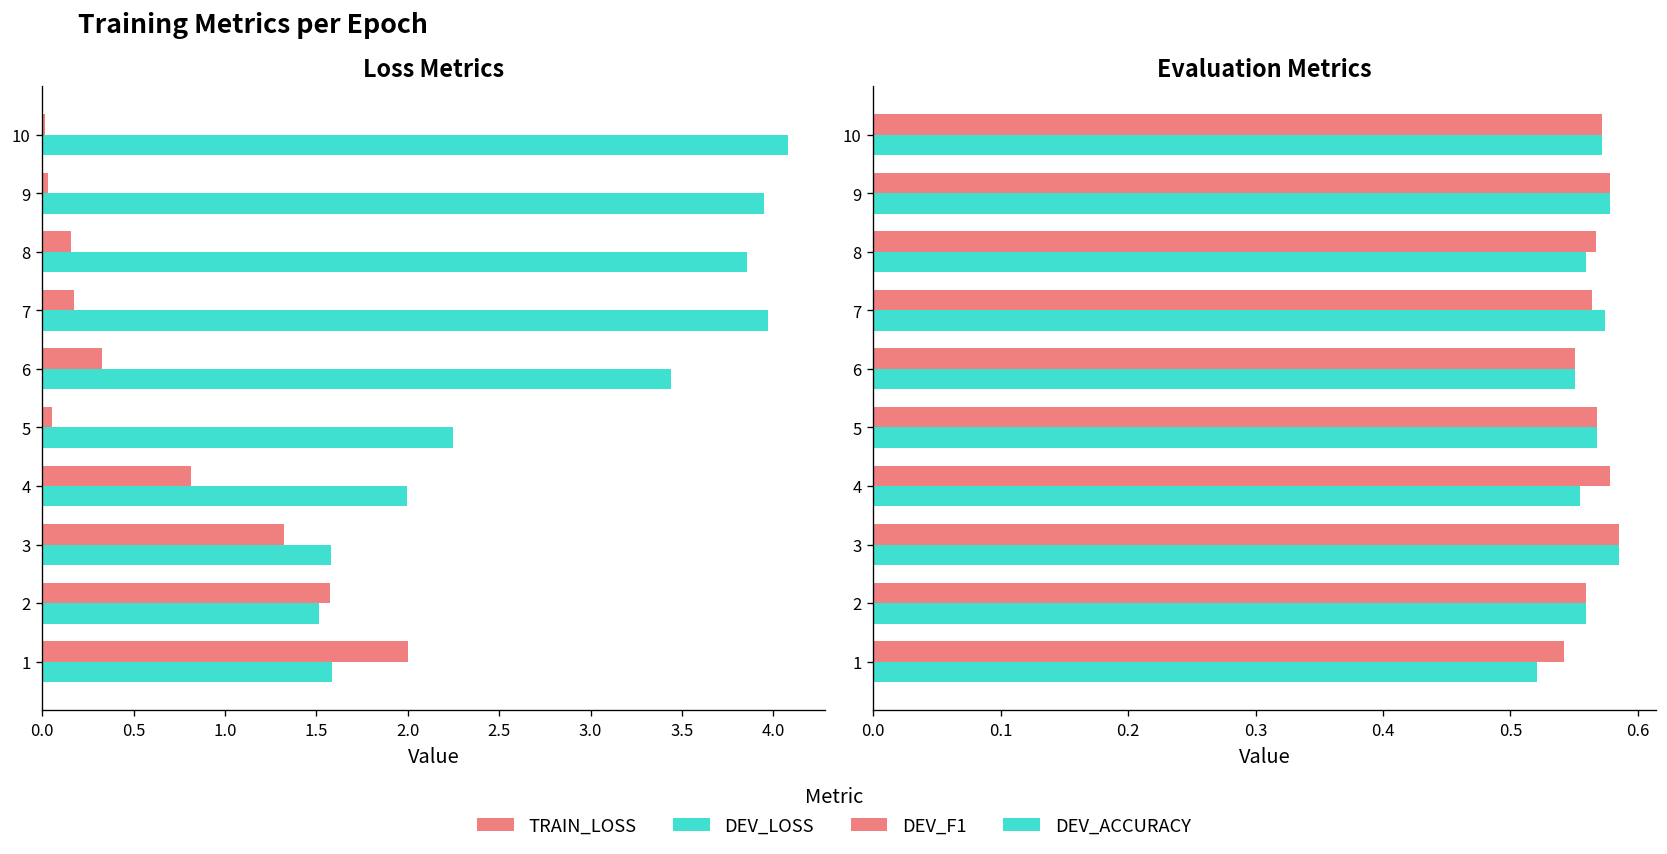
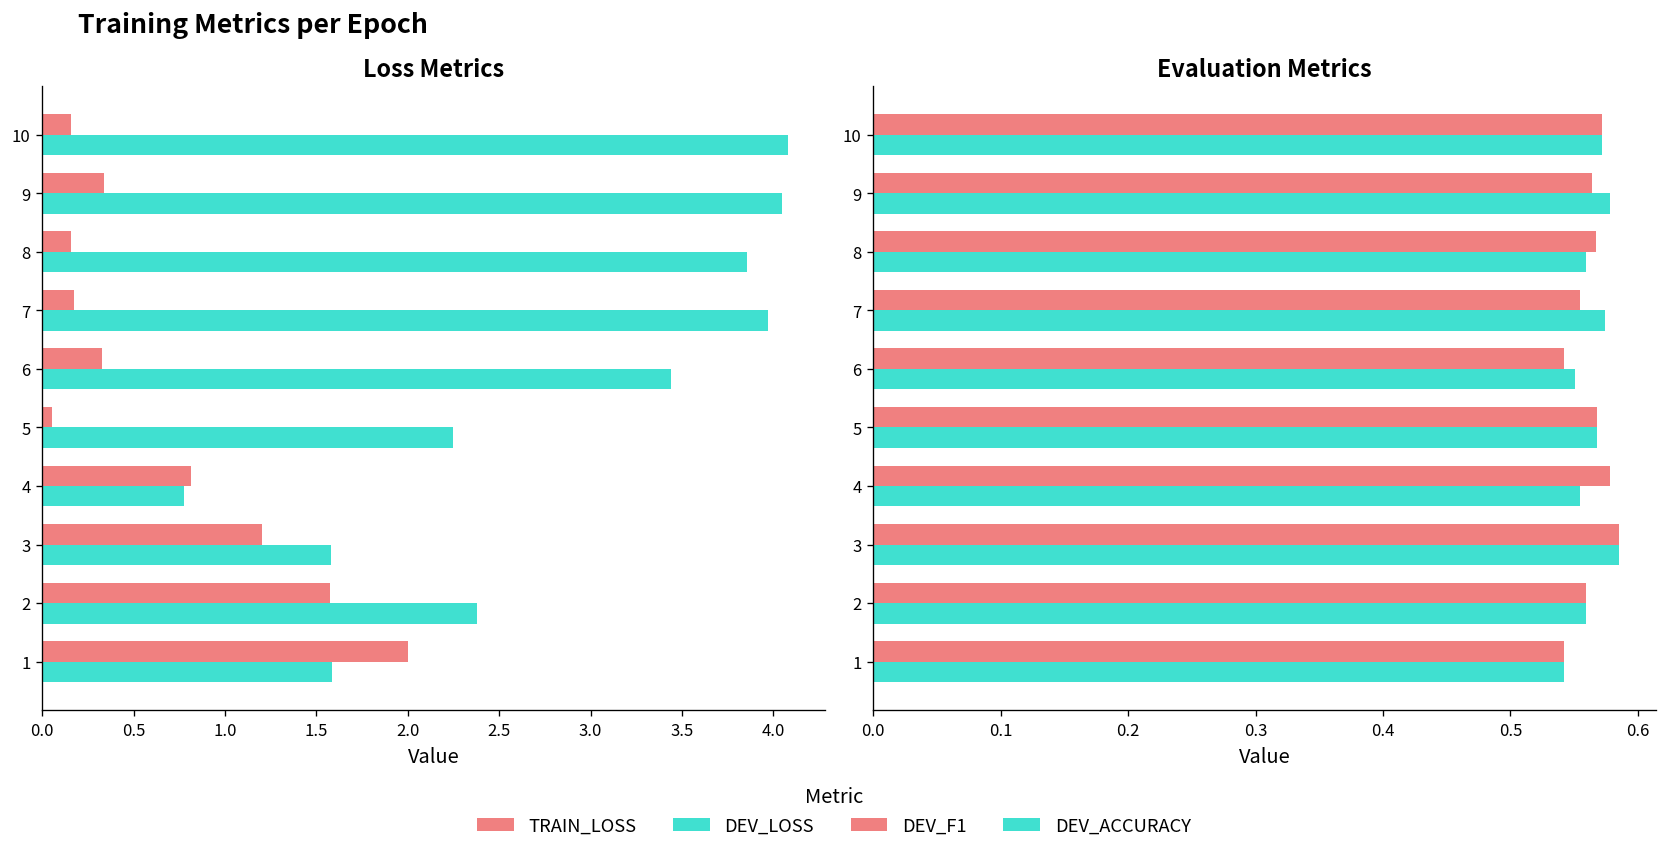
Loss Metrics, TRAIN_LOSS, 10: 0.01 -> 0.16
Loss Metrics, TRAIN_LOSS, 9: 0.03 -> 0.34
Loss Metrics, DEV_LOSS, 9: 3.95 -> 4.05
Loss Metrics, DEV_LOSS, 4: 2.00 -> 0.77
Loss Metrics, TRAIN_LOSS, 3: 1.32 -> 1.20
Loss Metrics, DEV_LOSS, 2: 1.52 -> 2.38
Evaluation Metrics, DEV_F1, 9: 0.578 -> 0.564
Evaluation Metrics, DEV_F1, 7: 0.564 -> 0.555
Evaluation Metrics, DEV_F1, 6: 0.550 -> 0.542
Evaluation Metrics, DEV_ACCURACY, 1: 0.521 -> 0.542
